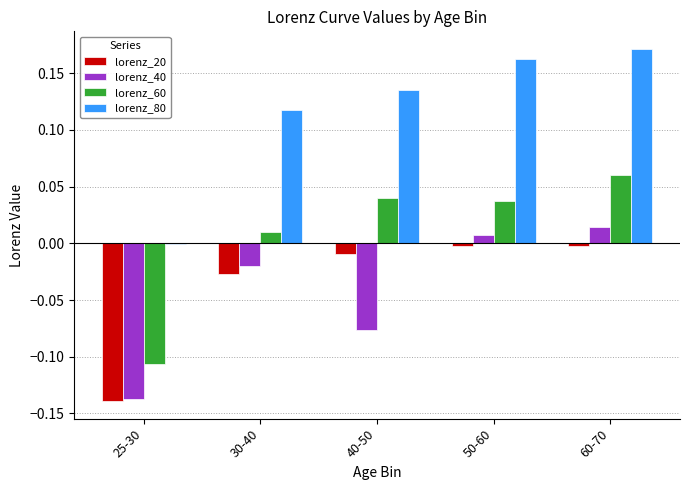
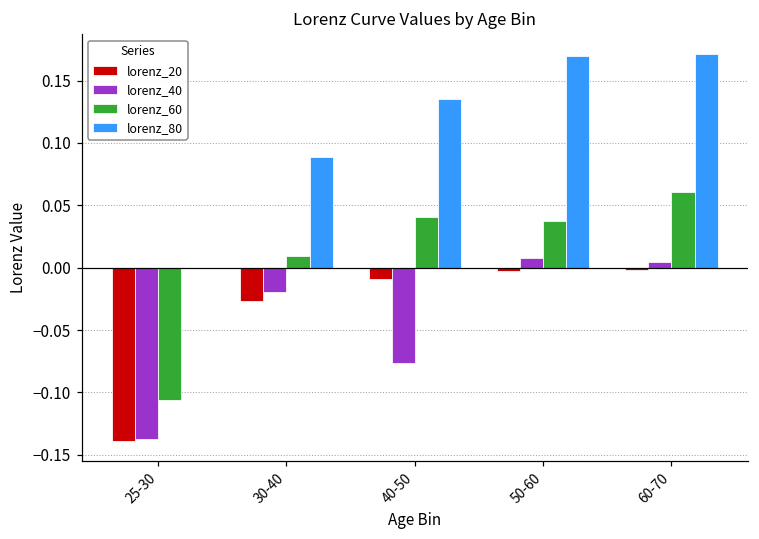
lorenz_80, 30-40: 0.118 -> 0.089
lorenz_80, 50-60: 0.162 -> 0.169
lorenz_40, 60-70: 0.014 -> 0.004
